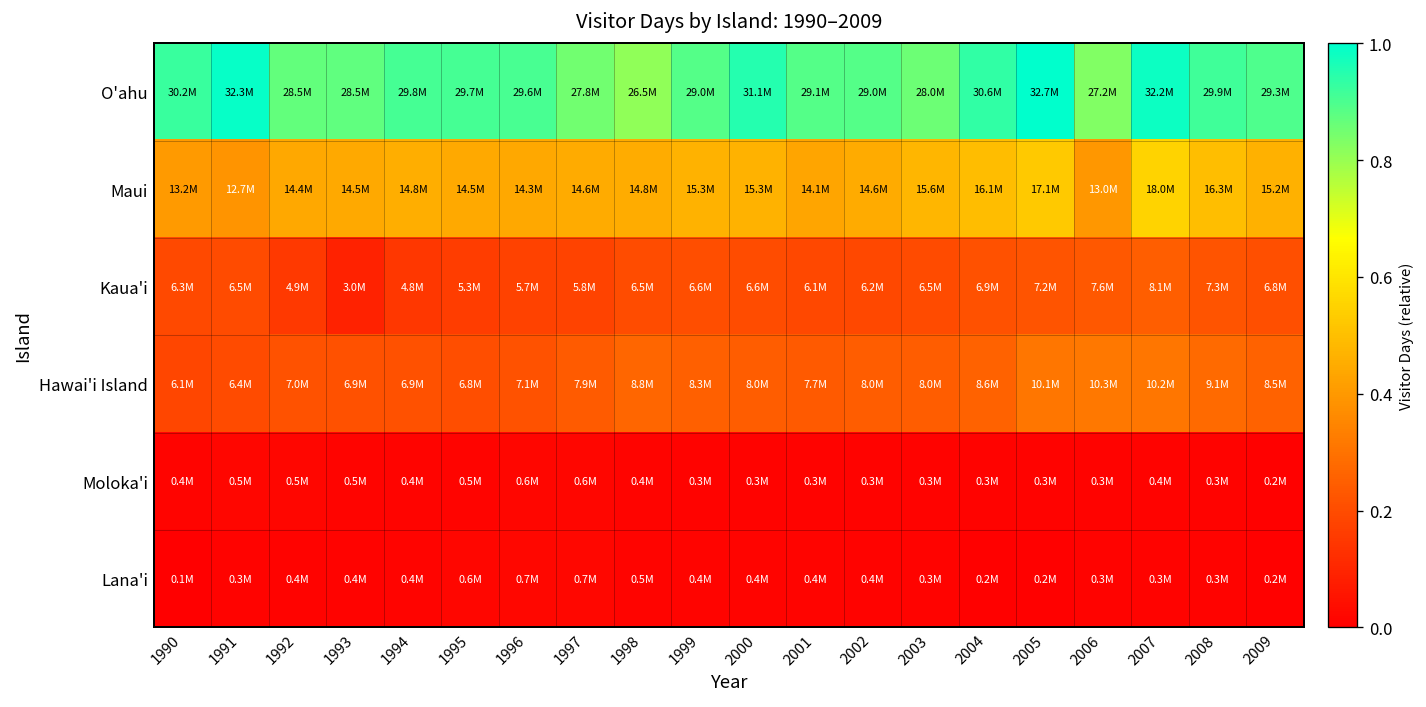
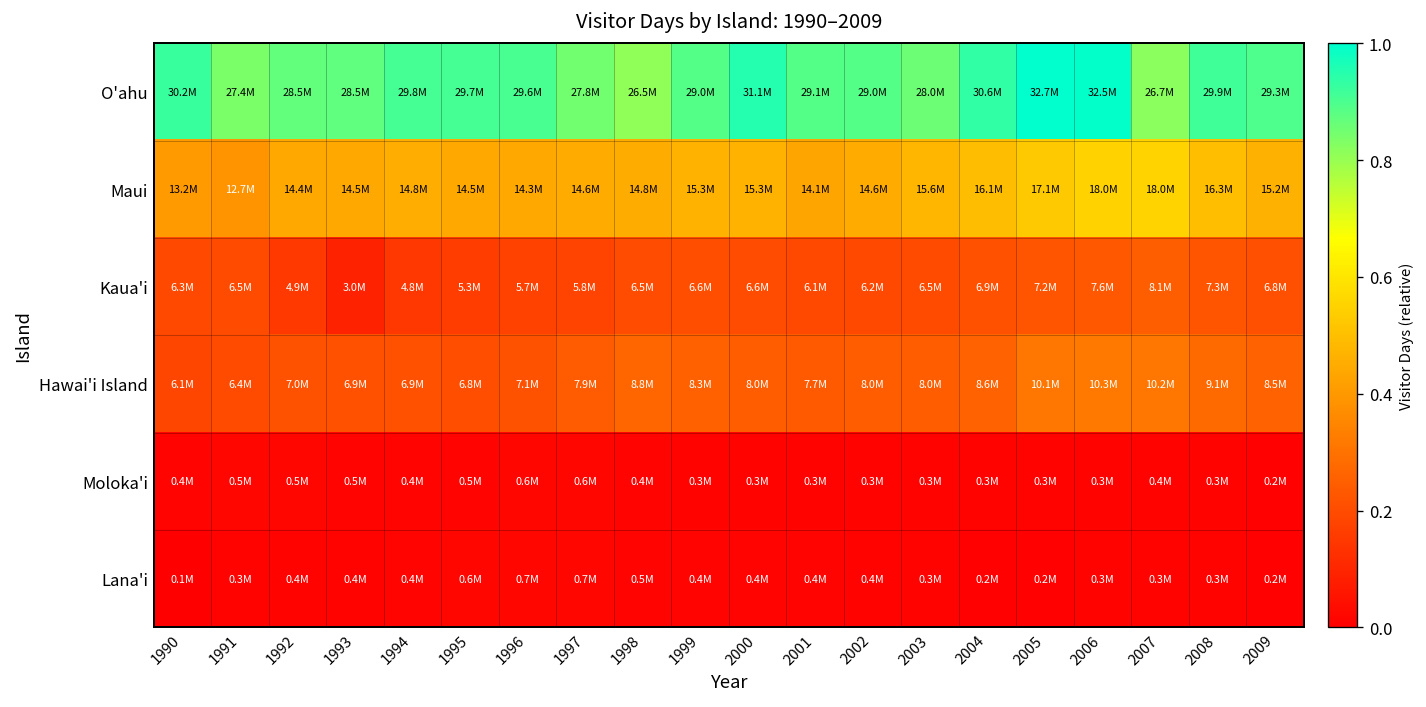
O'ahu, 1991: 32.3M -> 27.4M
O'ahu, 2006: 27.2M -> 32.5M
O'ahu, 2007: 32.2M -> 26.7M
Maui, 2006: 13.0M -> 18.0M
